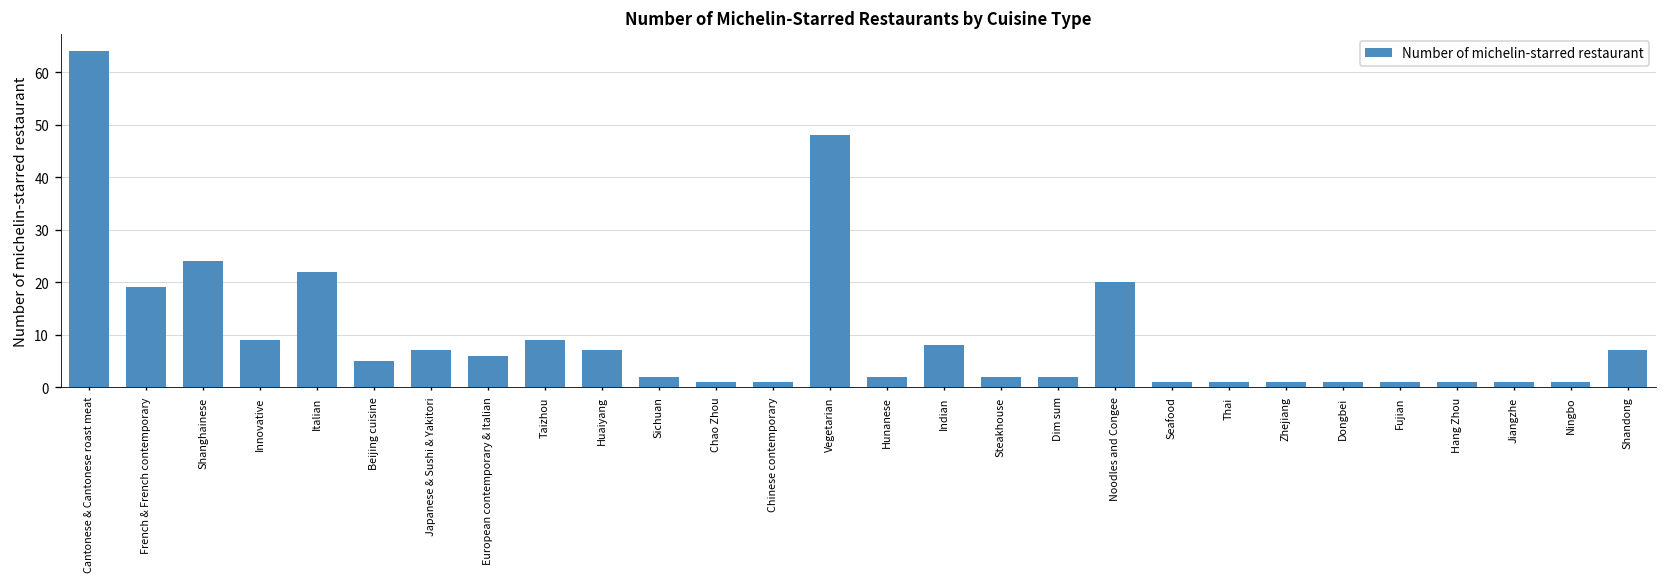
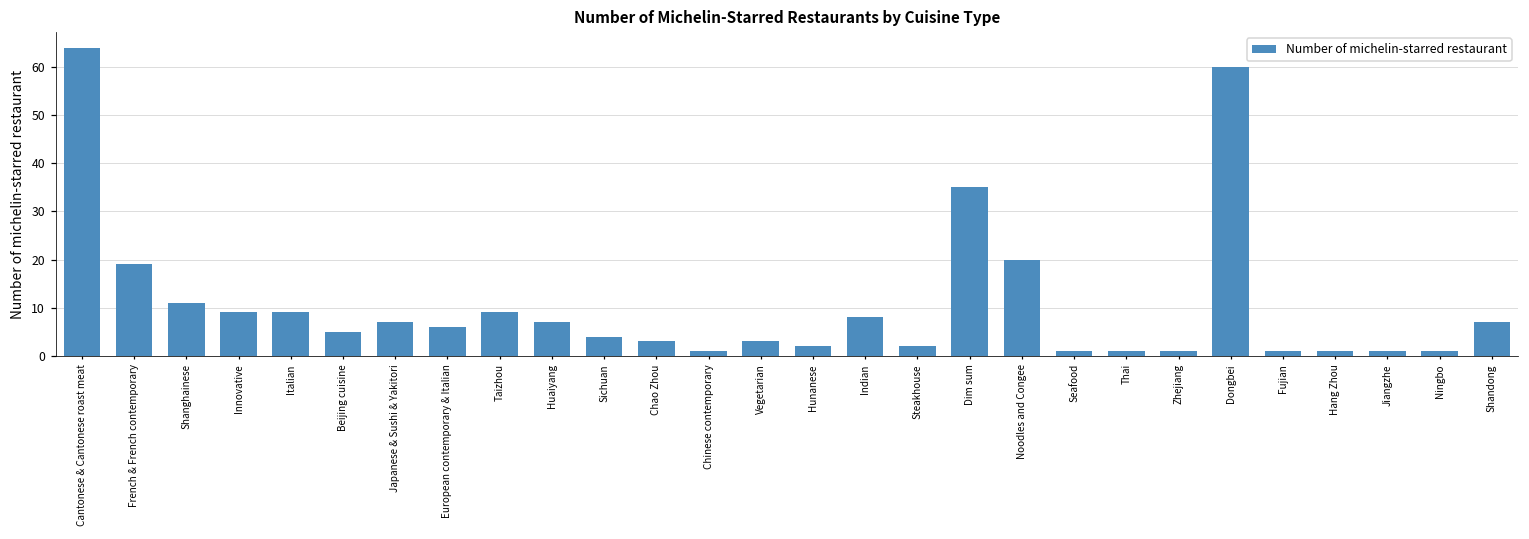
Shanghainese: 24 -> 11
Italian: 22 -> 9
Sichuan: 2 -> 4
Chao Zhou: 1 -> 3
Vegetarian: 48 -> 3
Dim sum: 2 -> 35
Dongbei: 1 -> 60
